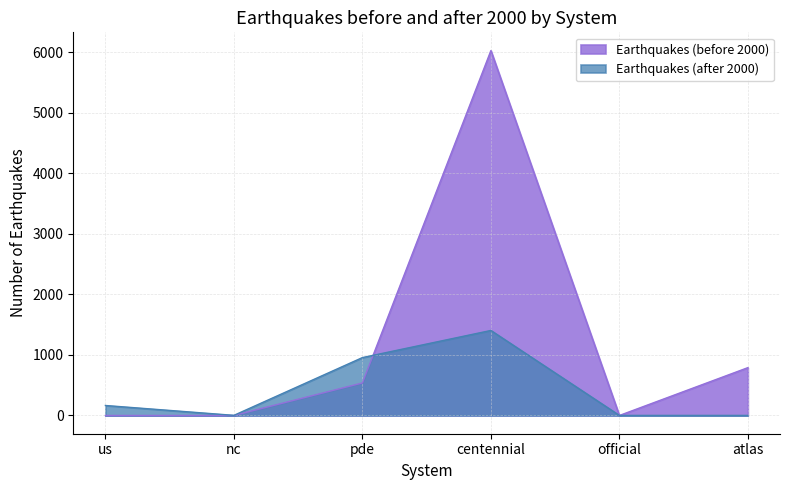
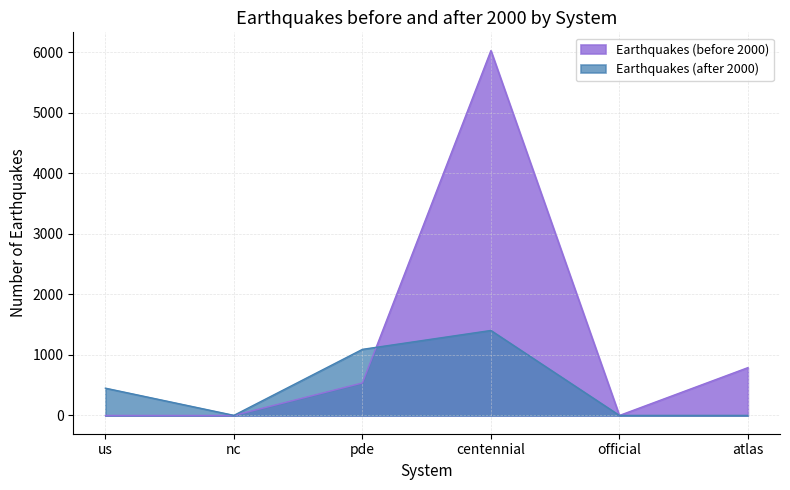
Earthquakes (after 2000), us: 200 -> 500
Earthquakes (after 2000), pde: 1000 -> 1100
